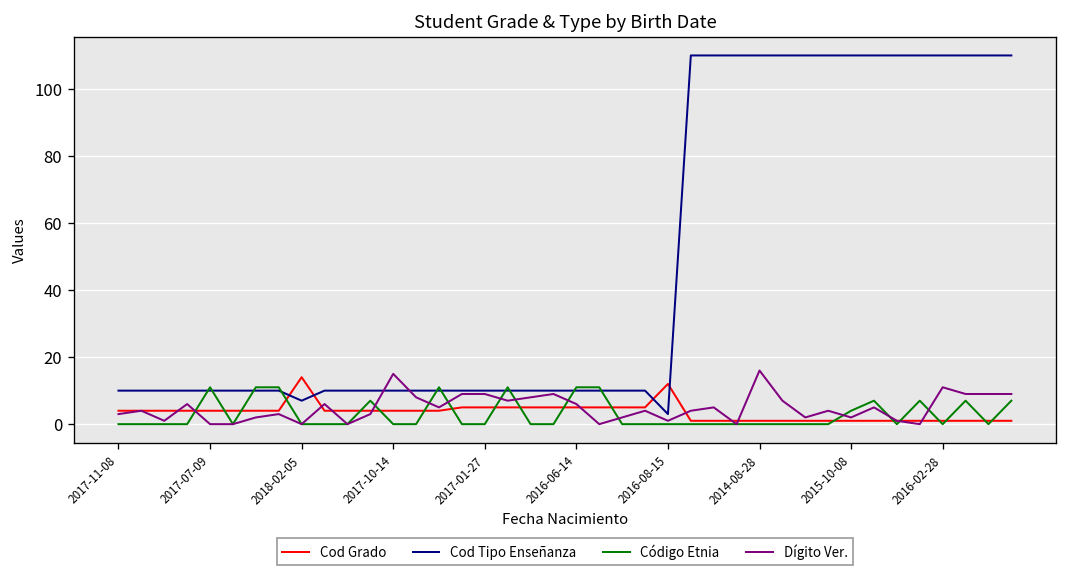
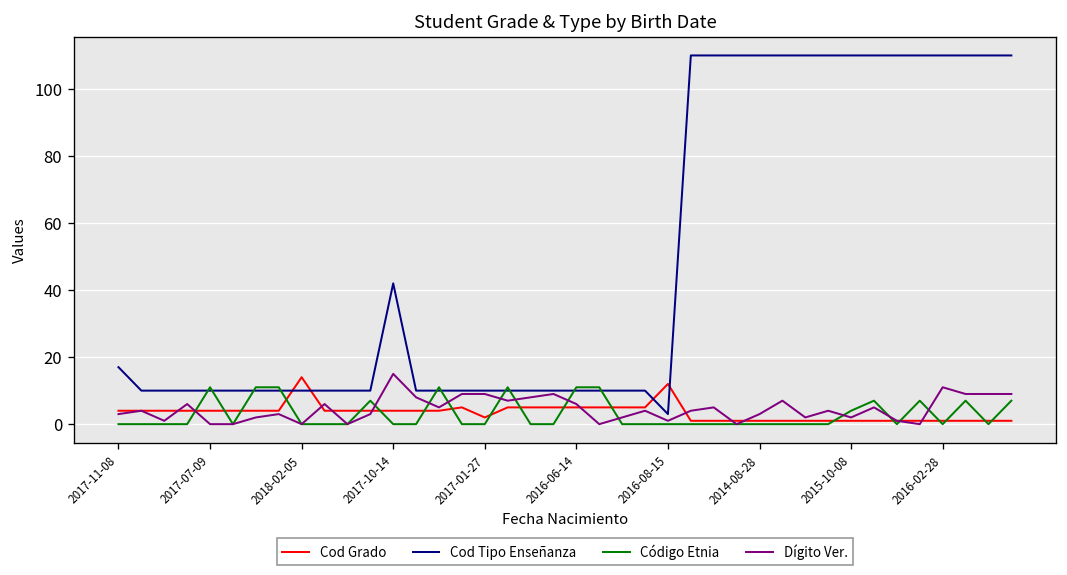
Cod Tipo Enseñanza, 2017-11-08: 10 -> 17
Cod Tipo Enseñanza, 2018-02-05: 7 -> 10
Cod Tipo Enseñanza, 2017-10-14: 10 -> 42
Cod Grado, 2017-01-27: 5 -> 2
Dígito Ver., 2014-08-28: 16 -> 3
